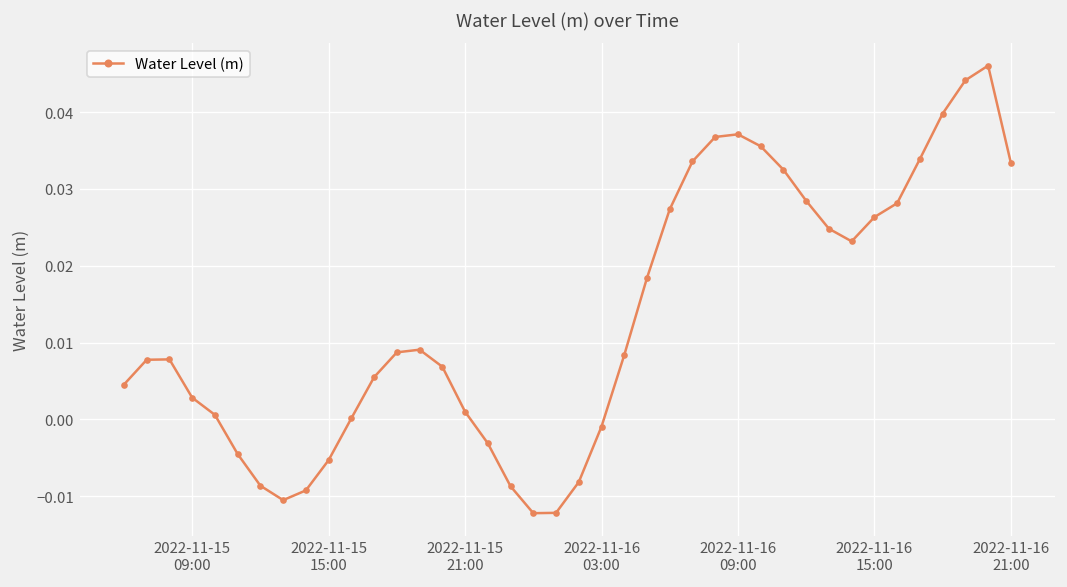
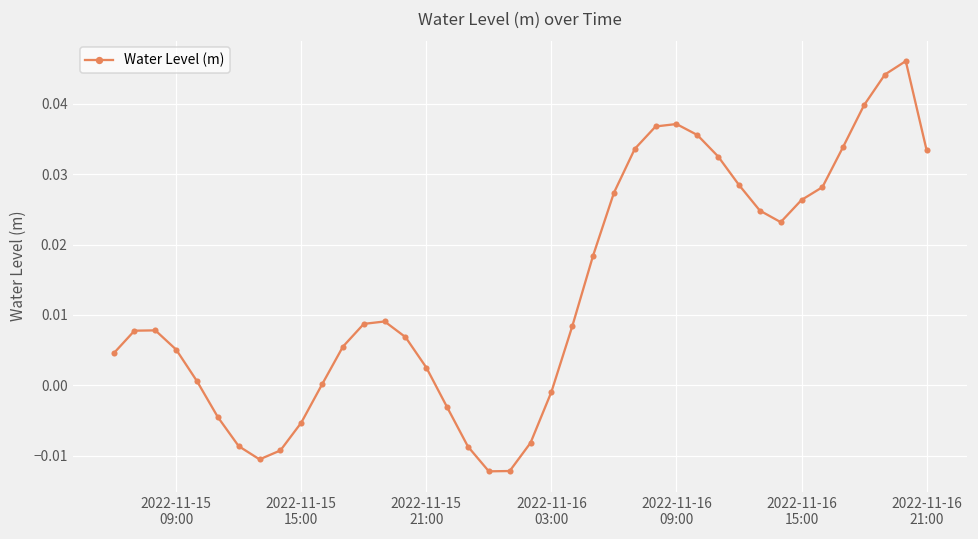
2022-11-15 09:00: 0.003 -> 0.005
2022-11-15 21:00: 0.001 -> 0.003
